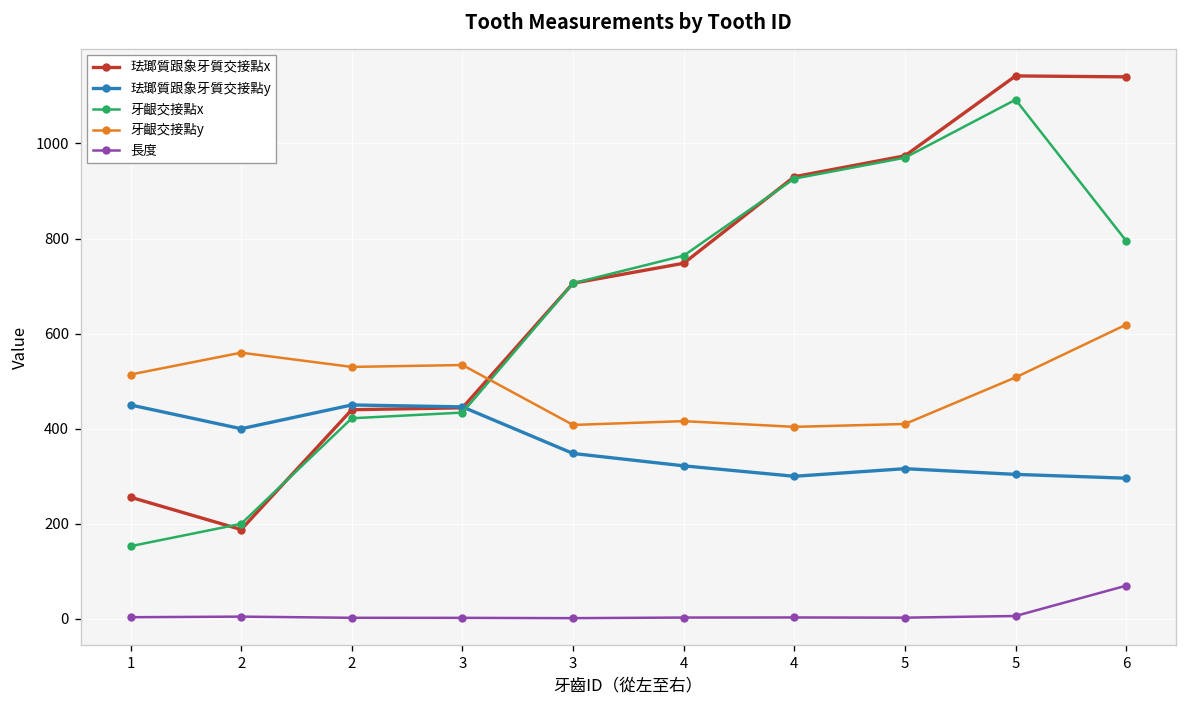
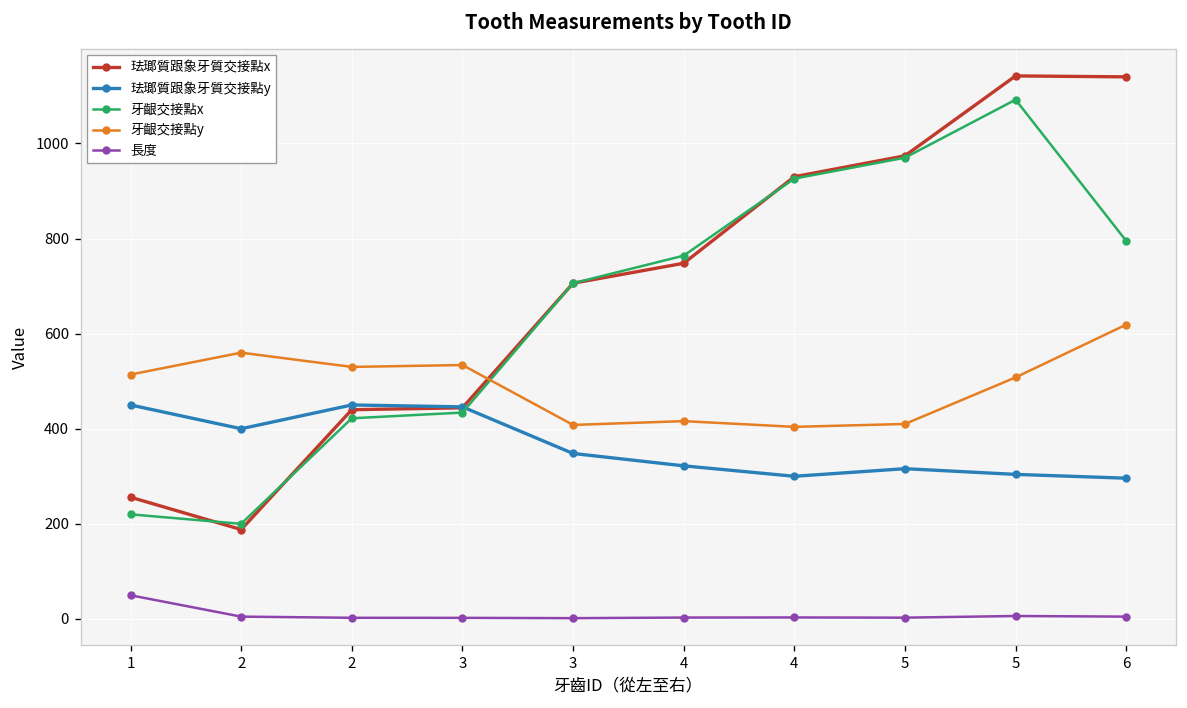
牙齦交接點x, 1: 150 -> 220
長度, 1: 0 -> 50
長度, 6: 70 -> 0
